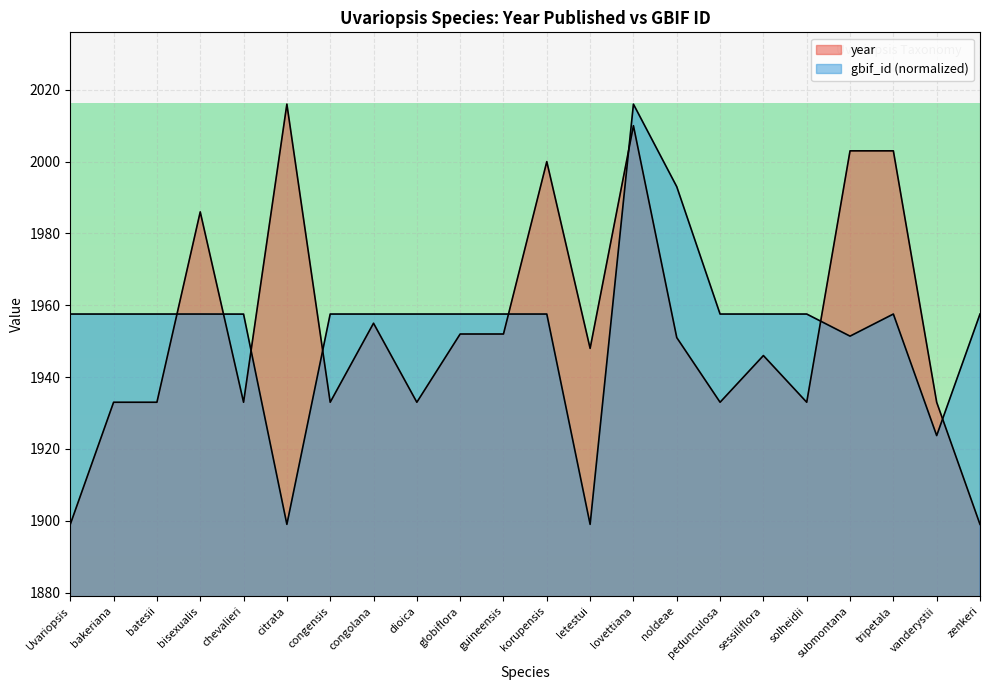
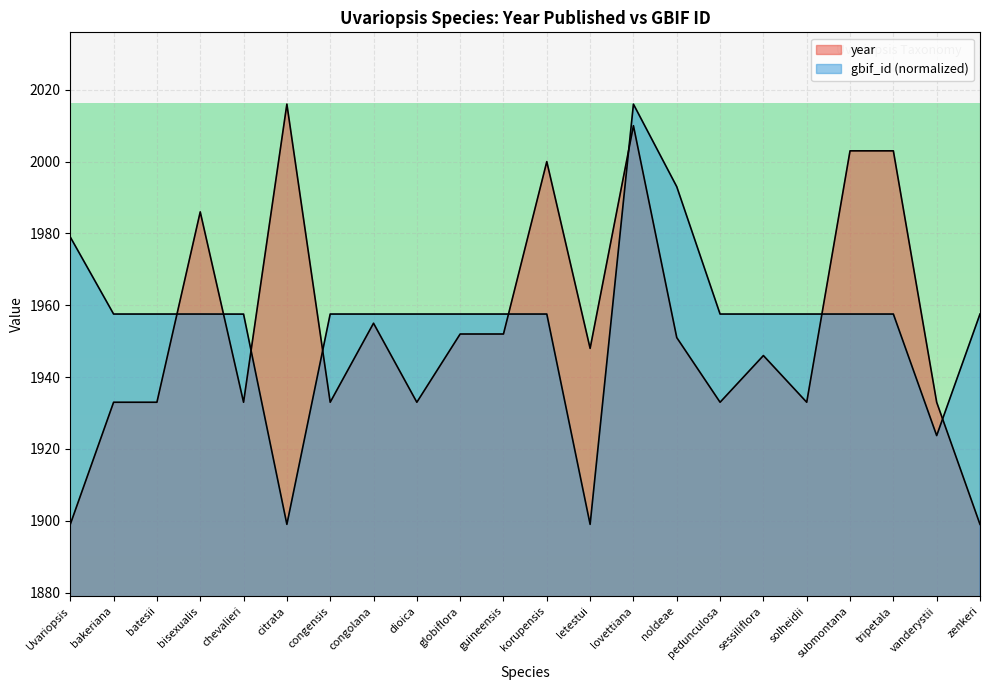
gbif_id (normalized), Uvariopsis: 1958 -> 1979
gbif_id (normalized), submontana: 1951 -> 1958
